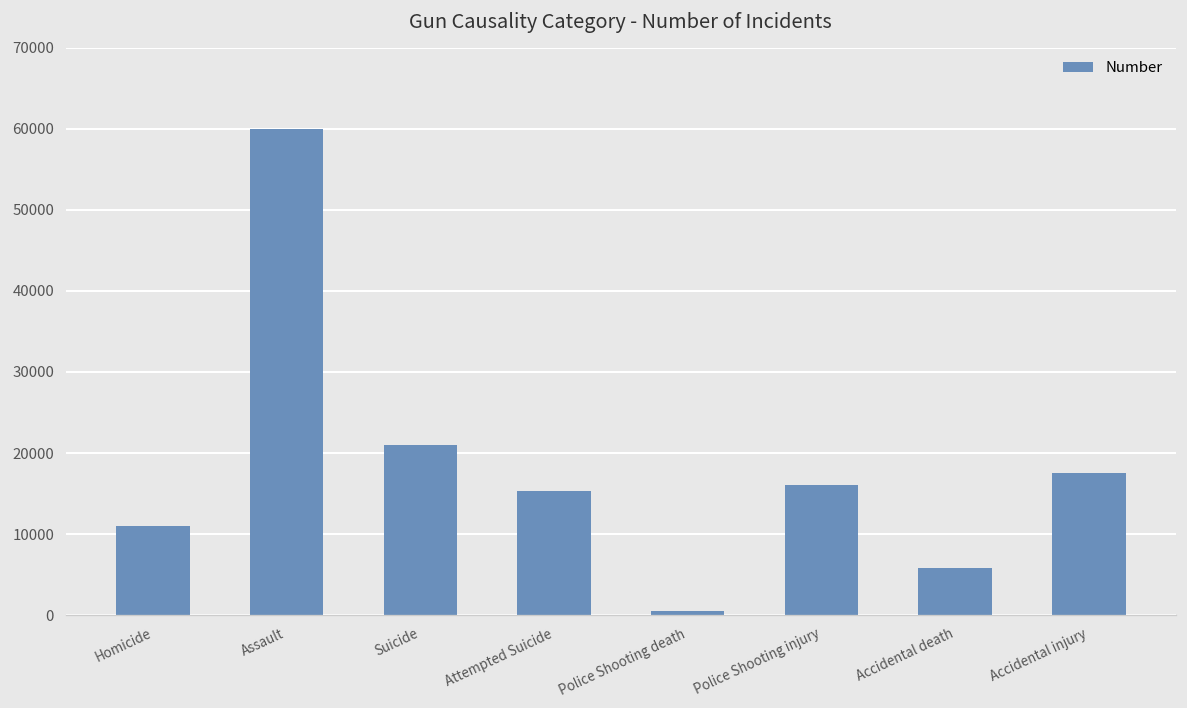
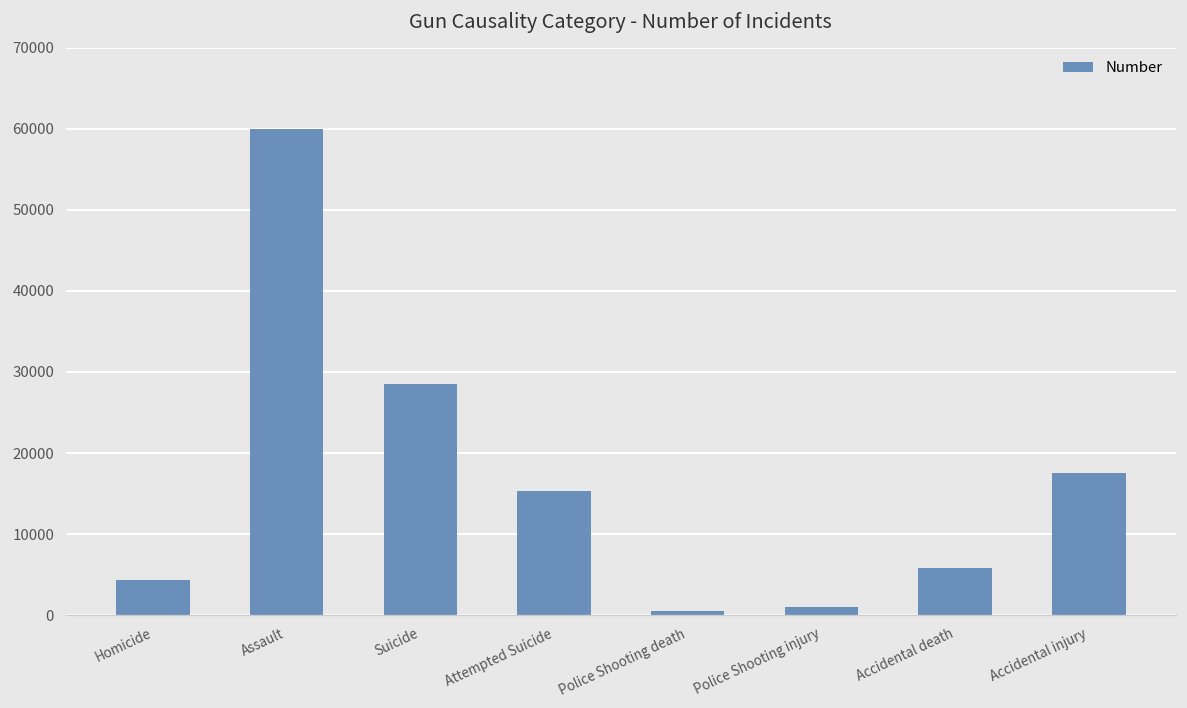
Homicide: 11000 -> 4000
Suicide: 21000 -> 28000
Police Shooting injury: 16000 -> 1000
